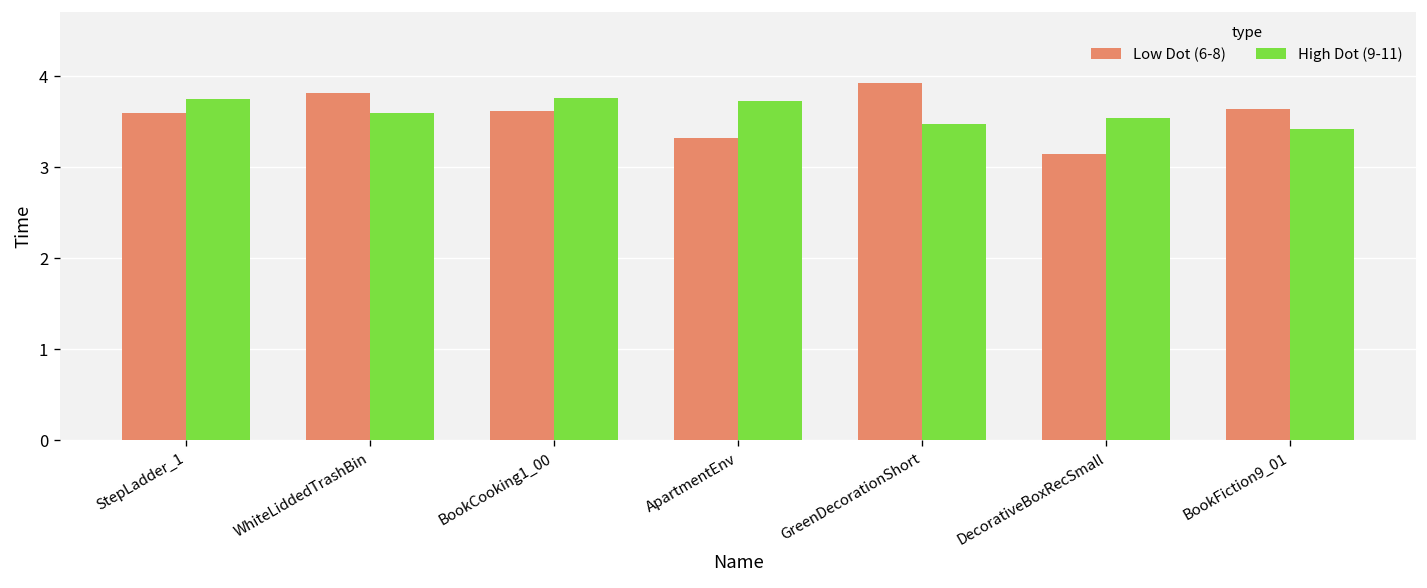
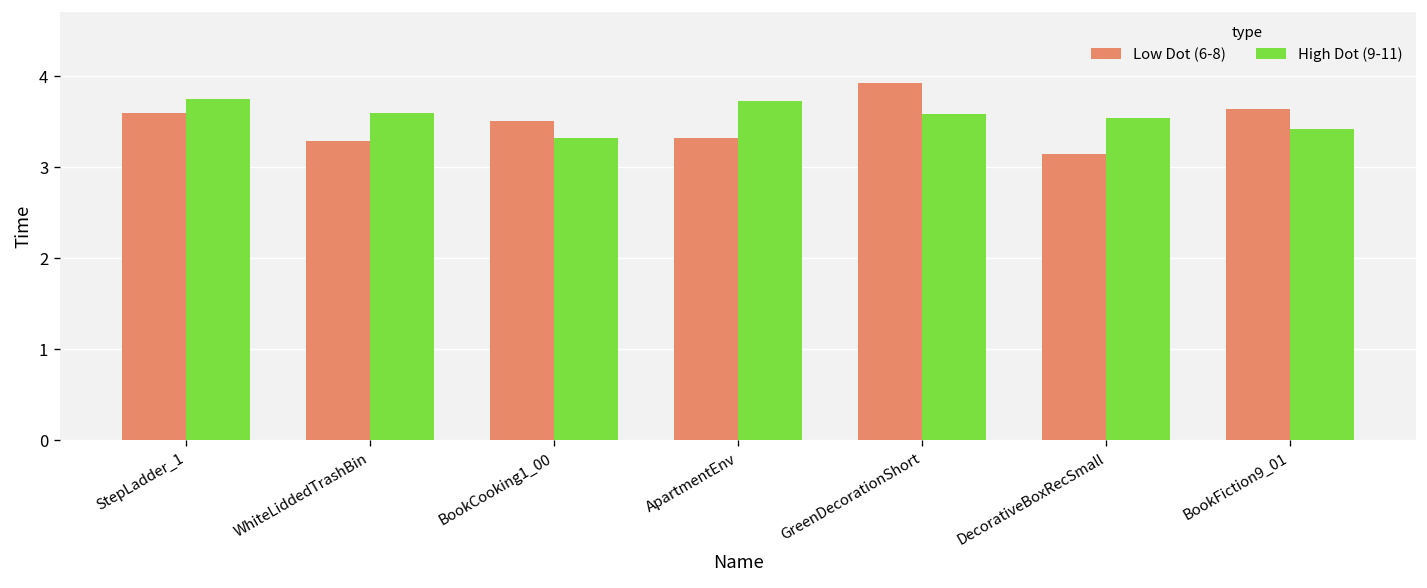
Low Dot (6-8), WhiteLiddedTrashBin: 3.8 -> 3.3
Low Dot (6-8), BookCooking1_00: 3.6 -> 3.5
High Dot (9-11), BookCooking1_00: 3.8 -> 3.3
High Dot (9-11), GreenDecorationShort: 3.5 -> 3.6
